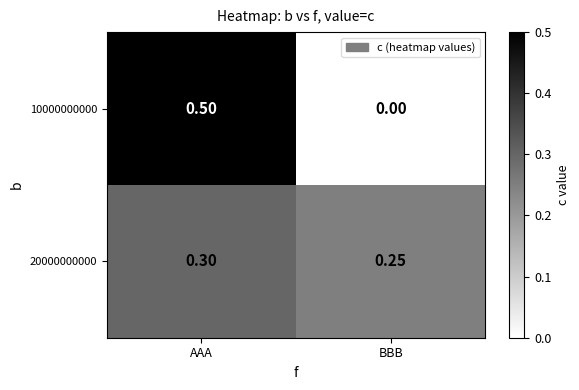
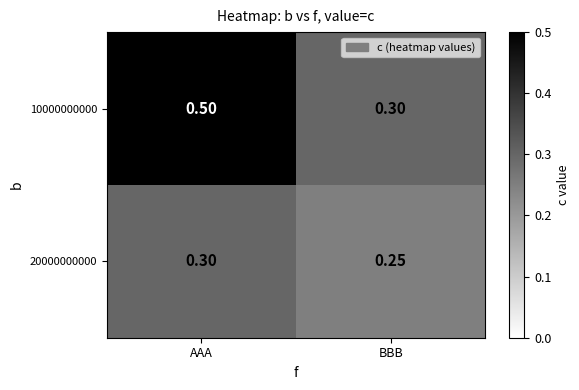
10000000000, BBB: 0.00 -> 0.30
